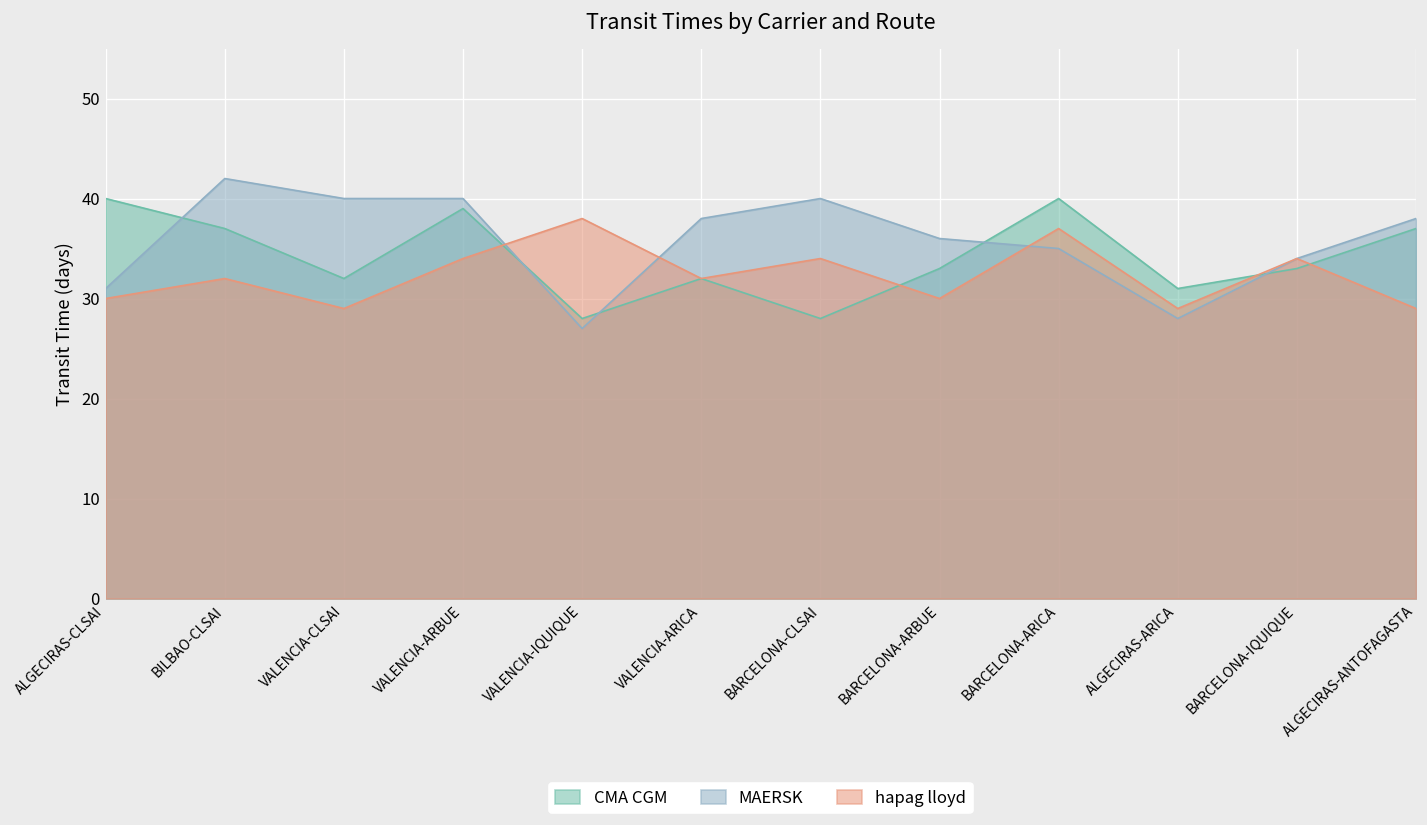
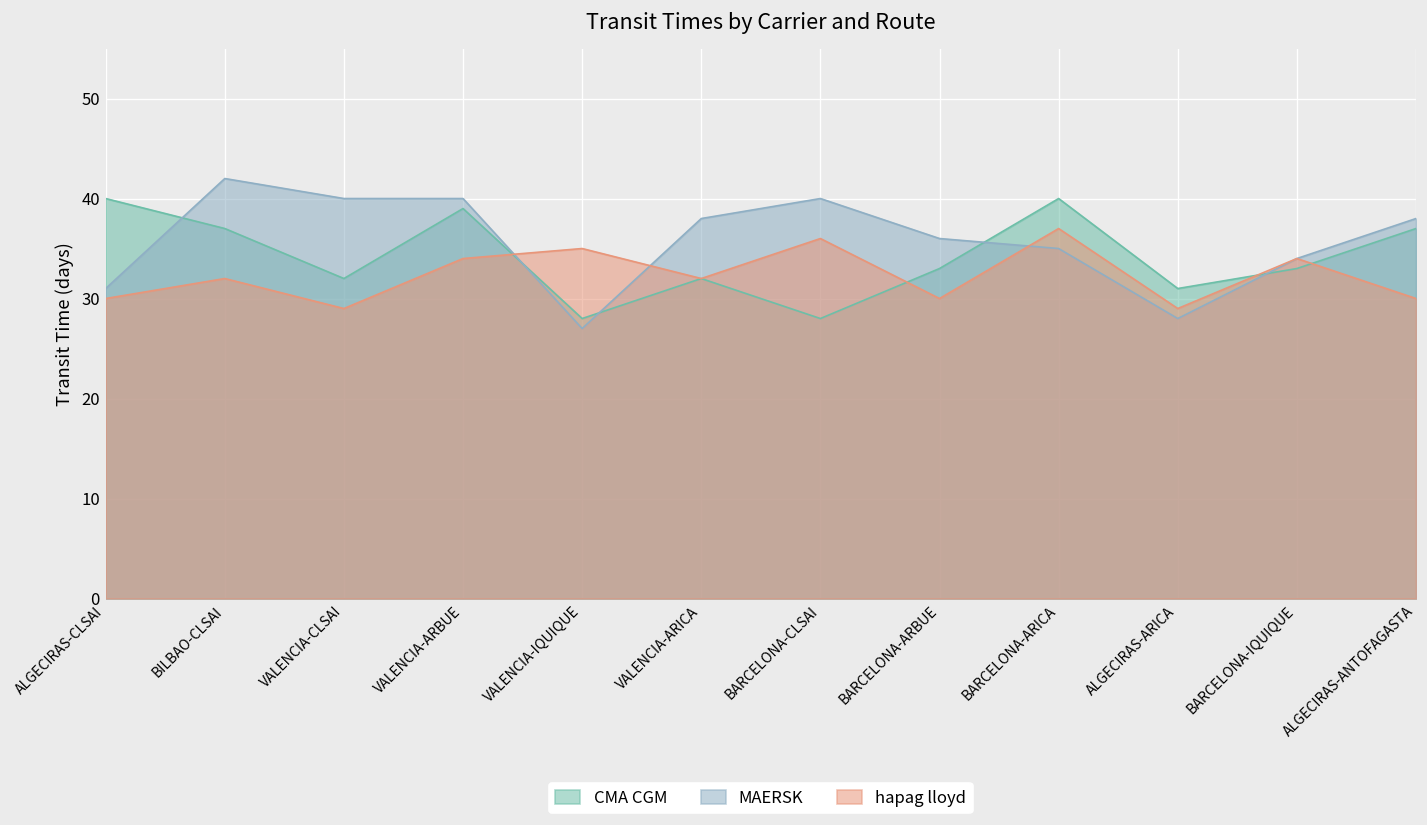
hapag lloyd, VALENCIA-IQUIQUE: 38 -> 35
hapag lloyd, BARCELONA-CLSAI: 34 -> 36
hapag lloyd, ALGECIRAS-ANTOFAGASTA: 29 -> 30
